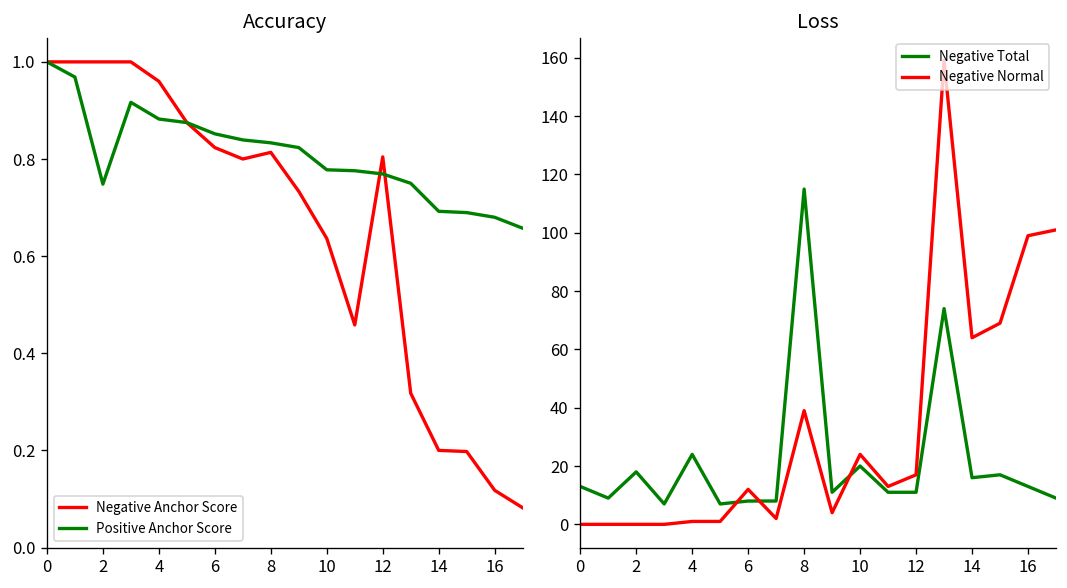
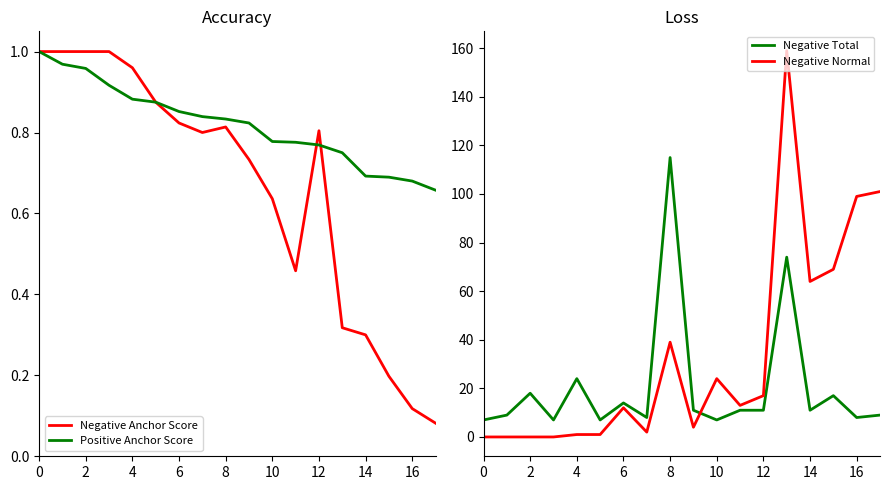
Accuracy, Positive Anchor Score, 2: 0.75 -> 0.96
Accuracy, Negative Anchor Score, 14: 0.2 -> 0.3
Loss, Negative Total, 0: 13 -> 7
Loss, Negative Total, 6: 8 -> 14
Loss, Negative Total, 10: 20 -> 7
Loss, Negative Total, 14: 16 -> 11
Loss, Negative Total, 16: 13 -> 8
